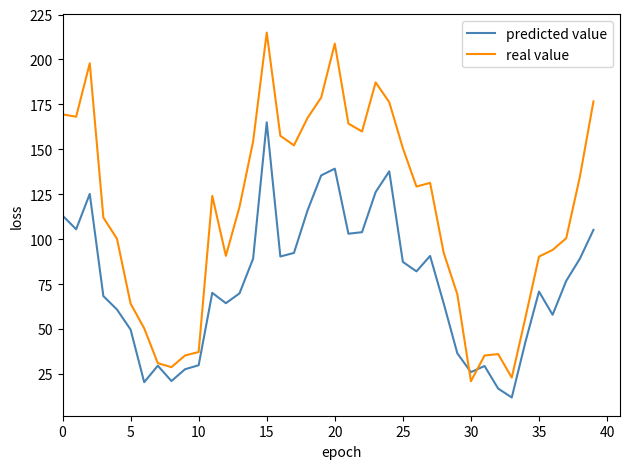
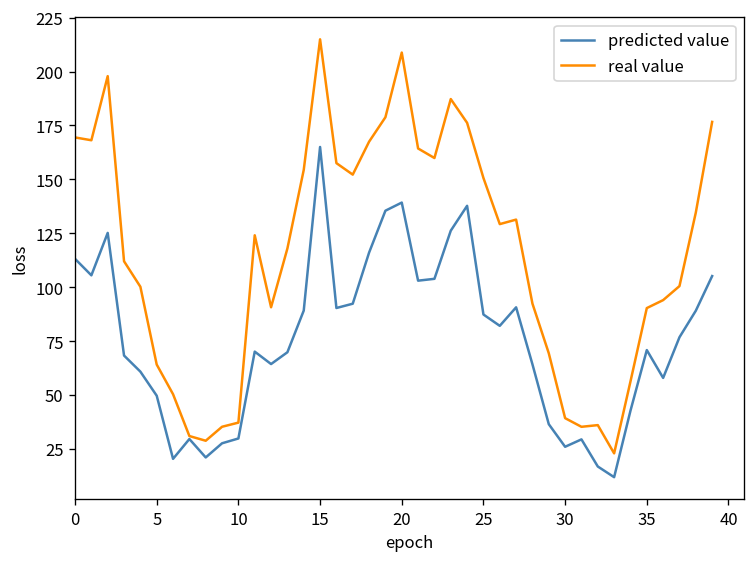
real value, 30: 21 -> 39
